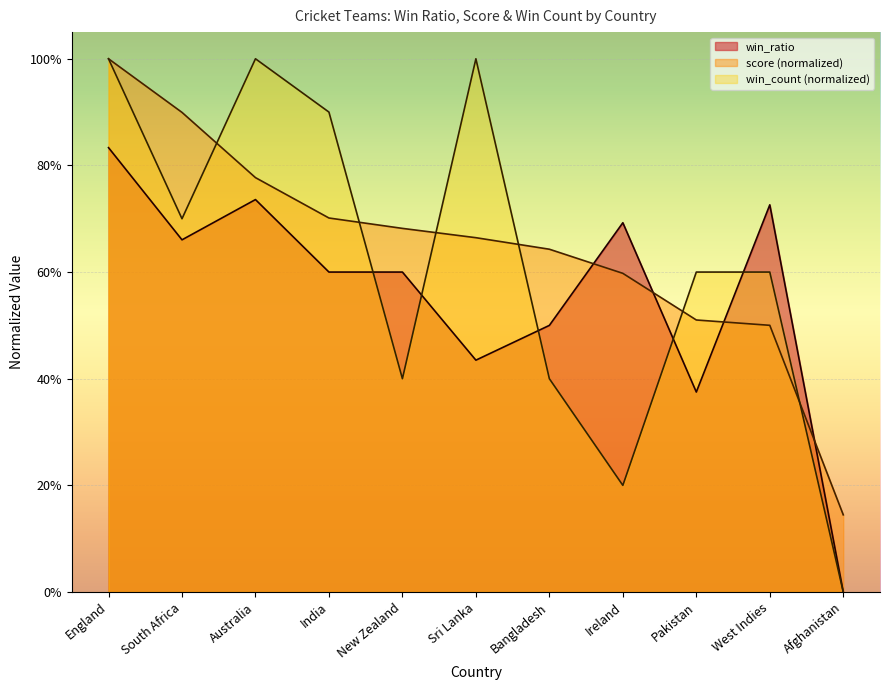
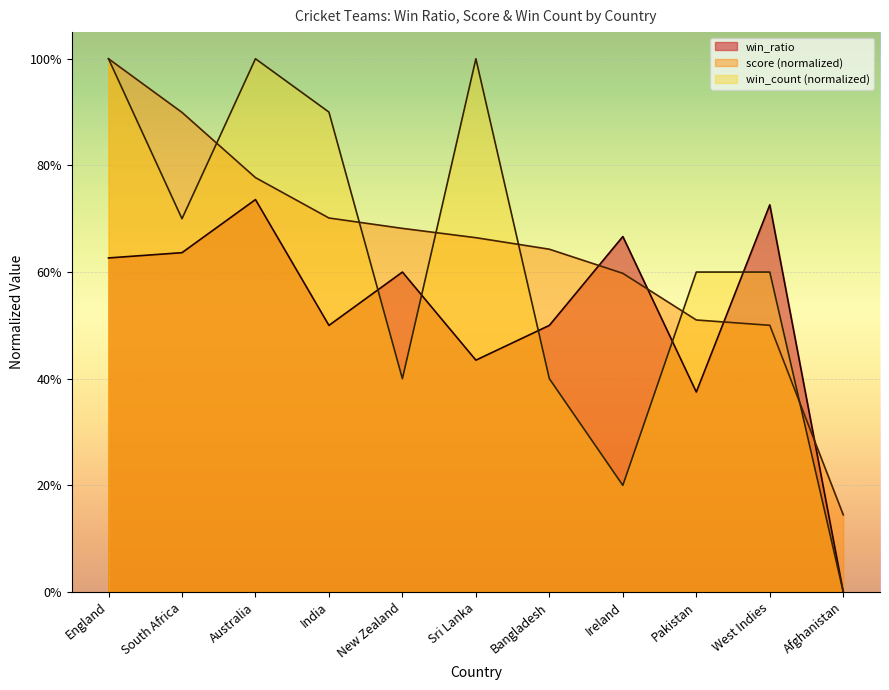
win_ratio, England: 83% -> 63%
win_ratio, South Africa: 66% -> 64%
win_ratio, India: 60% -> 50%
win_ratio, Ireland: 69% -> 67%
